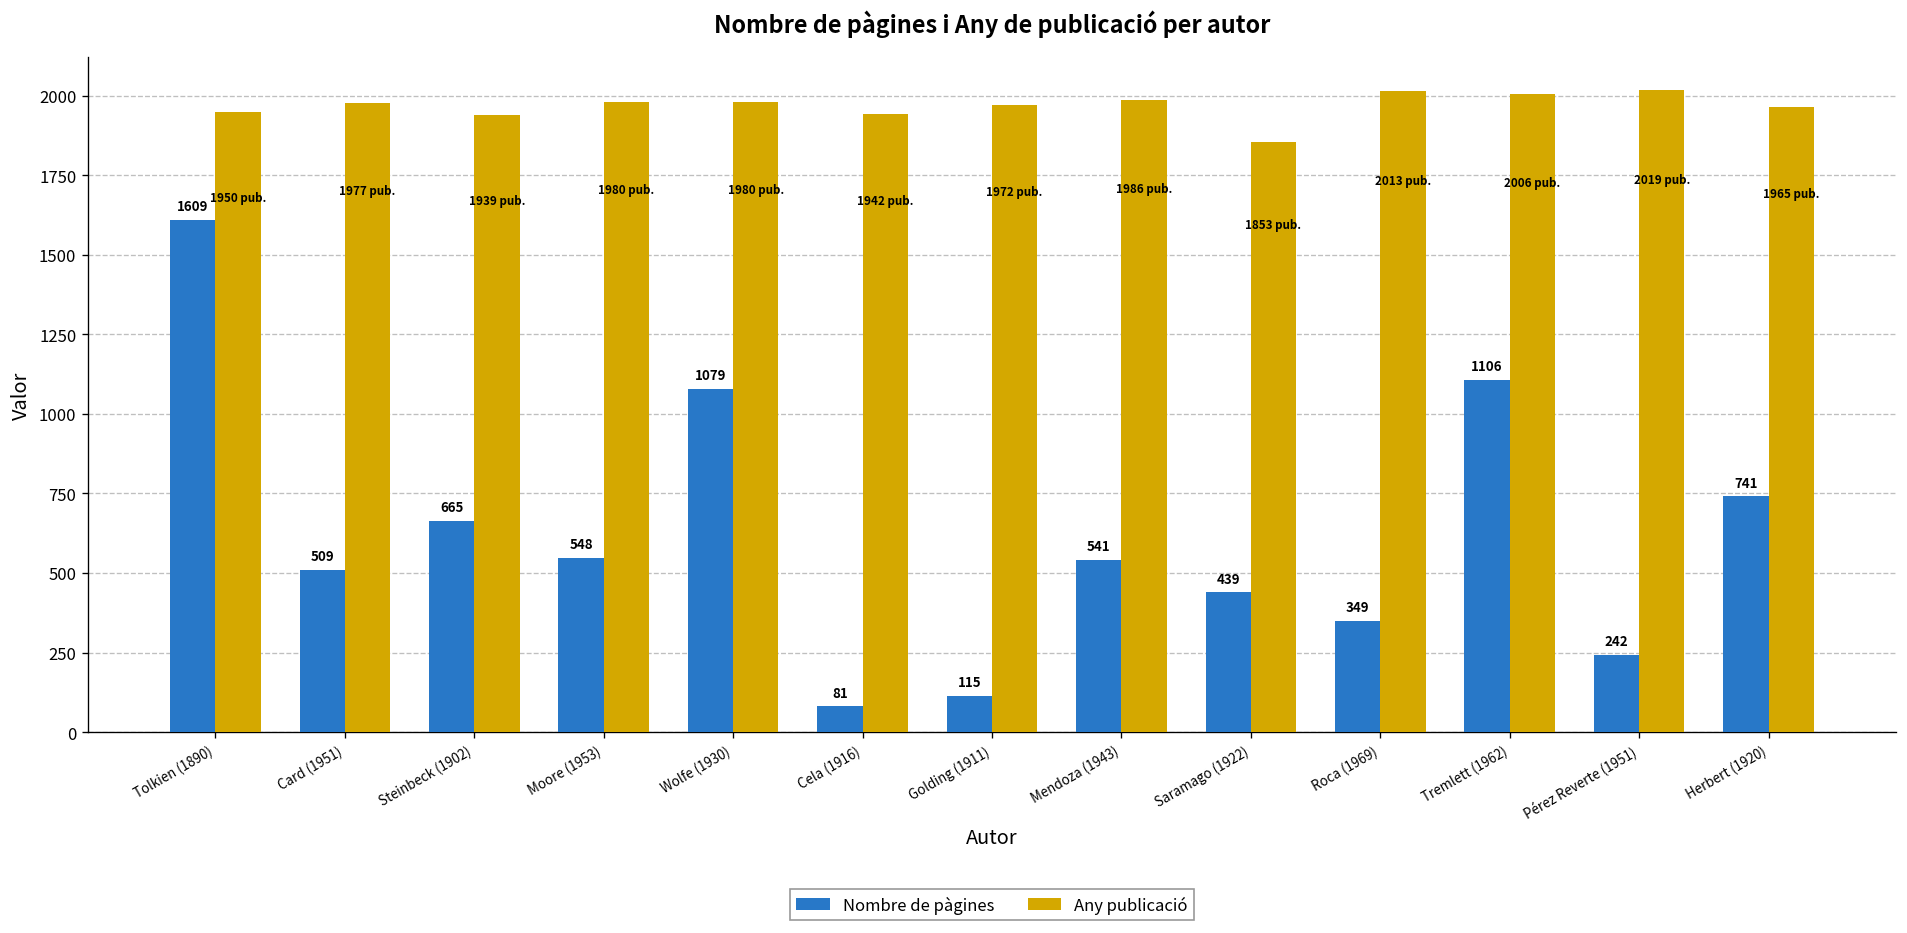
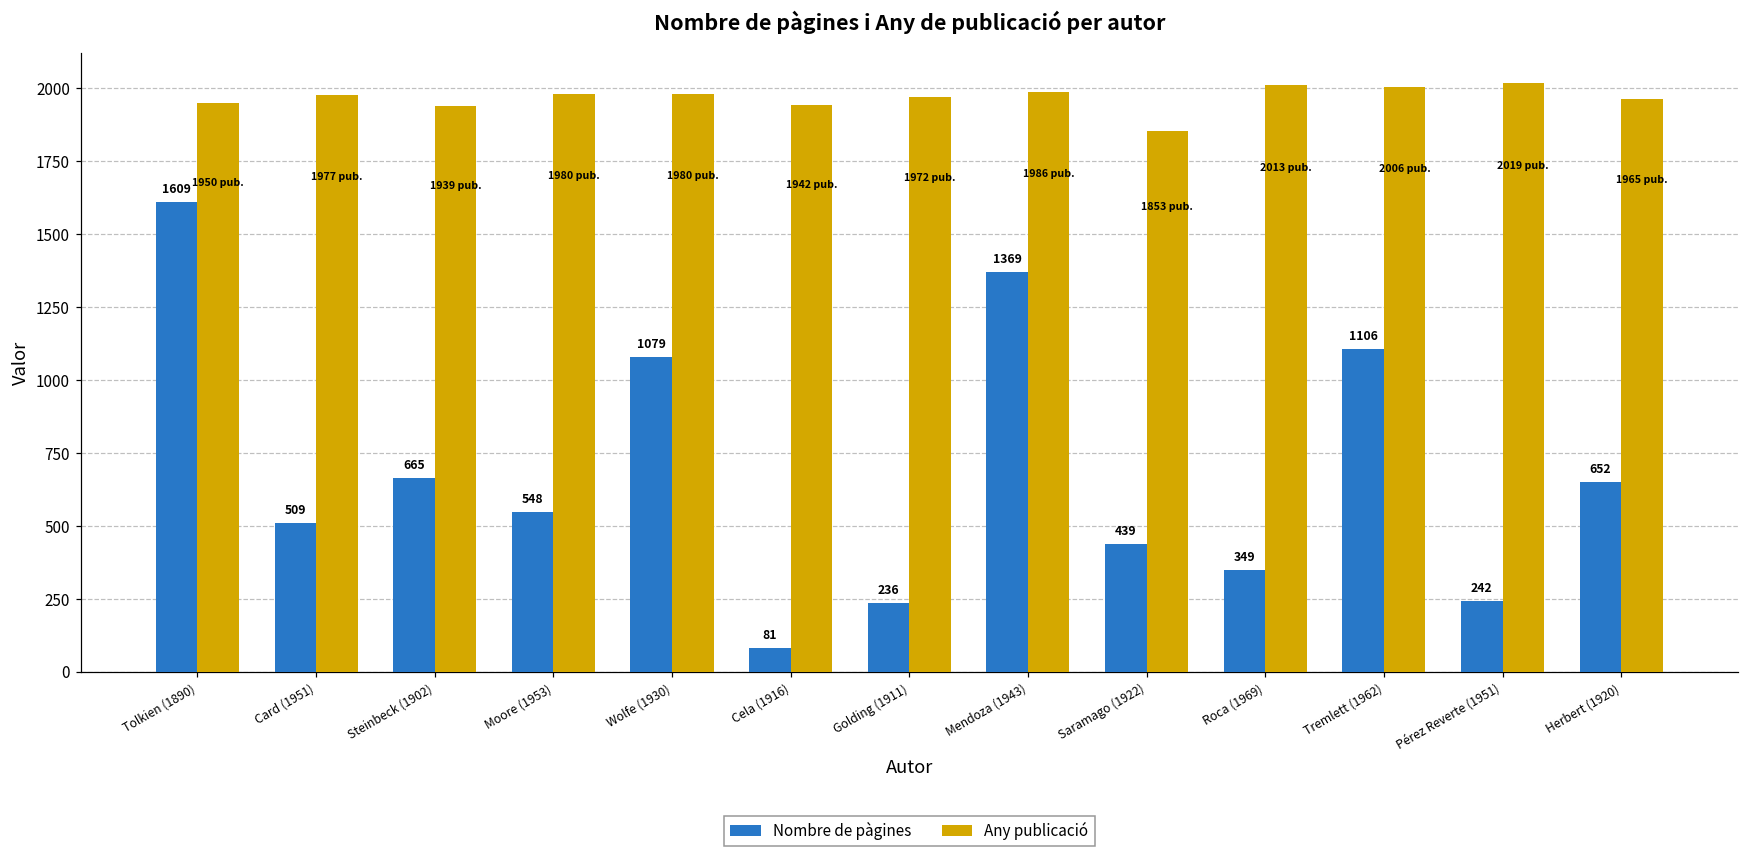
Nombre de pàgines, Golding (1911): 115 -> 236
Nombre de pàgines, Mendoza (1943): 541 -> 1369
Nombre de pàgines, Herbert (1920): 741 -> 652
